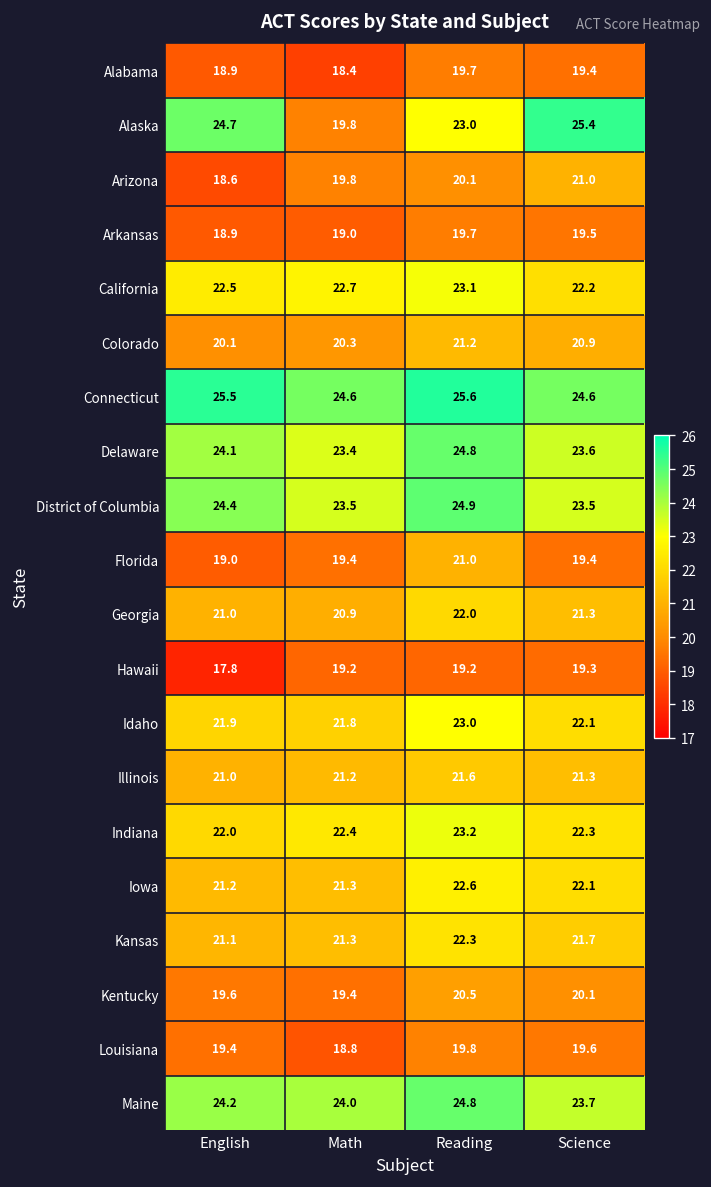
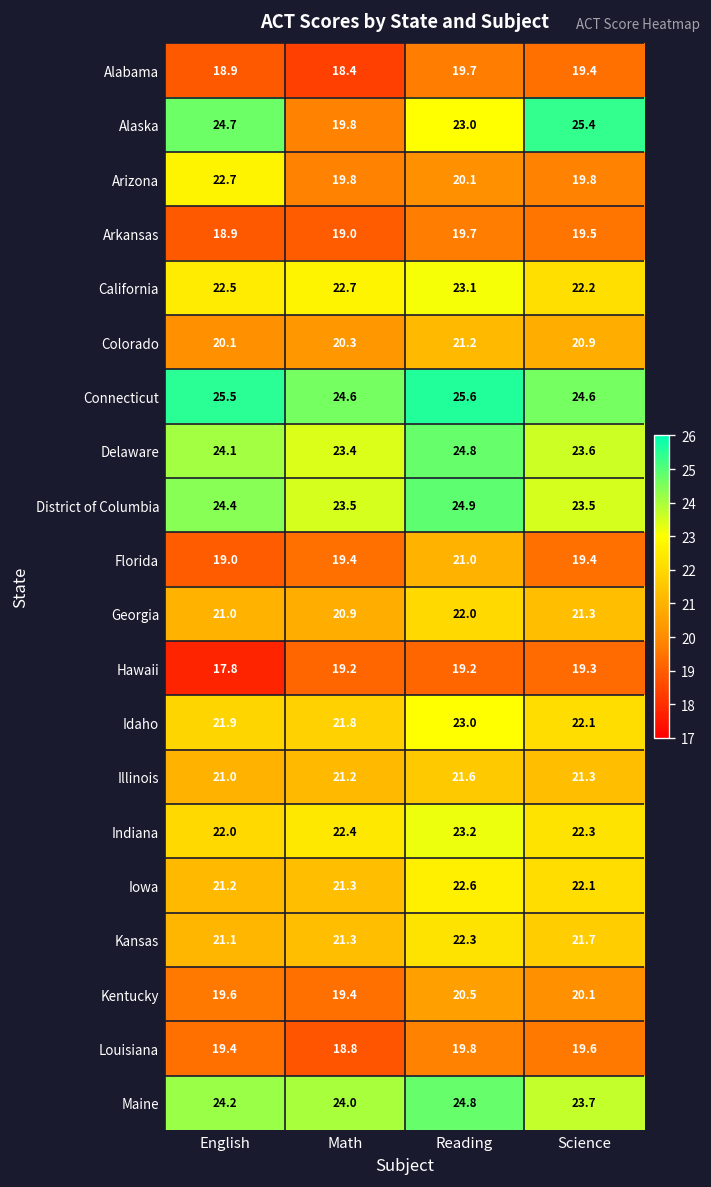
Arizona, English: 18.6 -> 22.7
Arizona, Science: 21.0 -> 19.8
